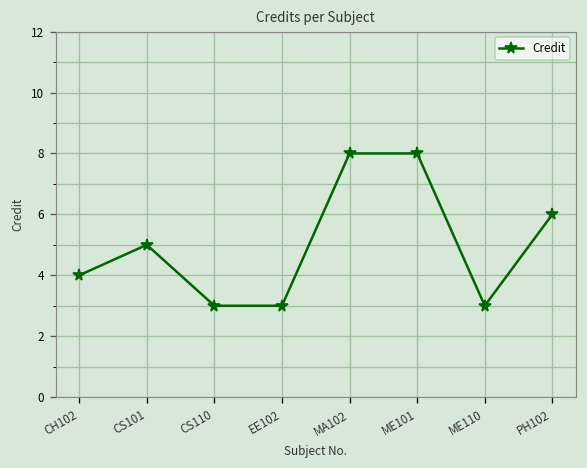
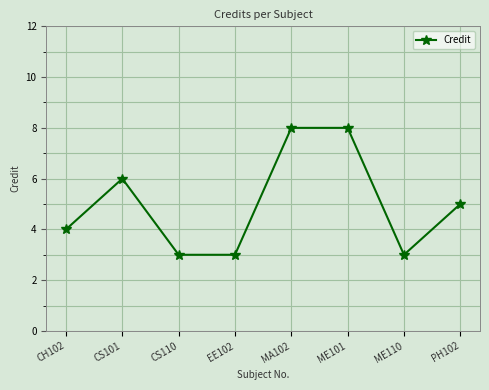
CS101: 5 -> 6
PH102: 6 -> 5
